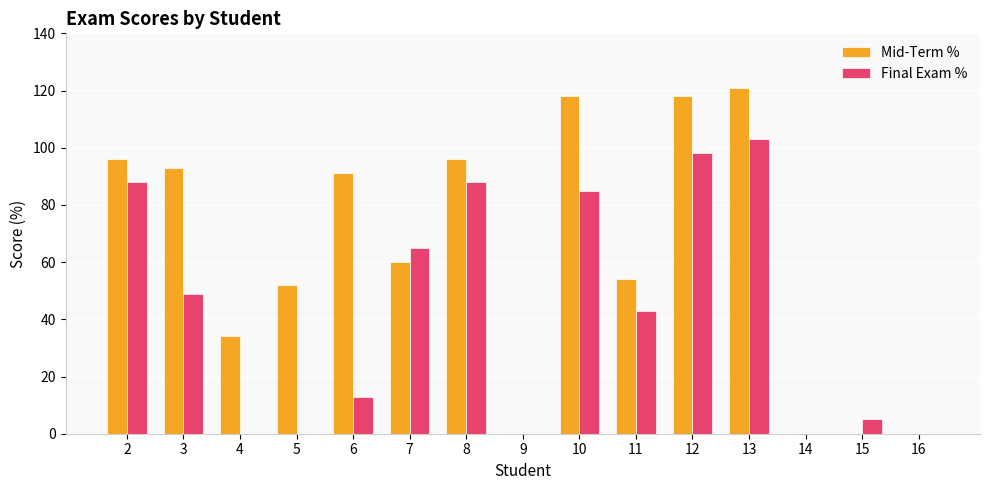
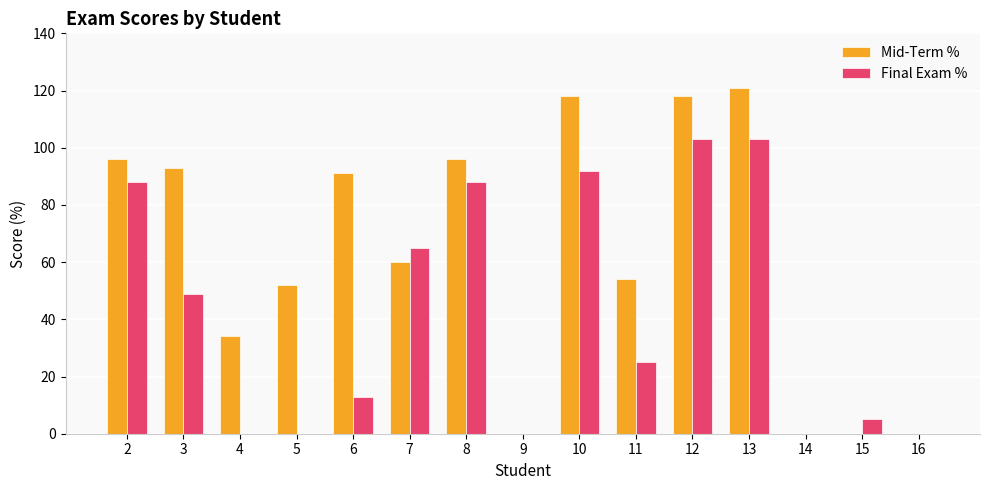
Final Exam %, 10: 85 -> 92
Final Exam %, 11: 43 -> 25
Final Exam %, 12: 98 -> 103
